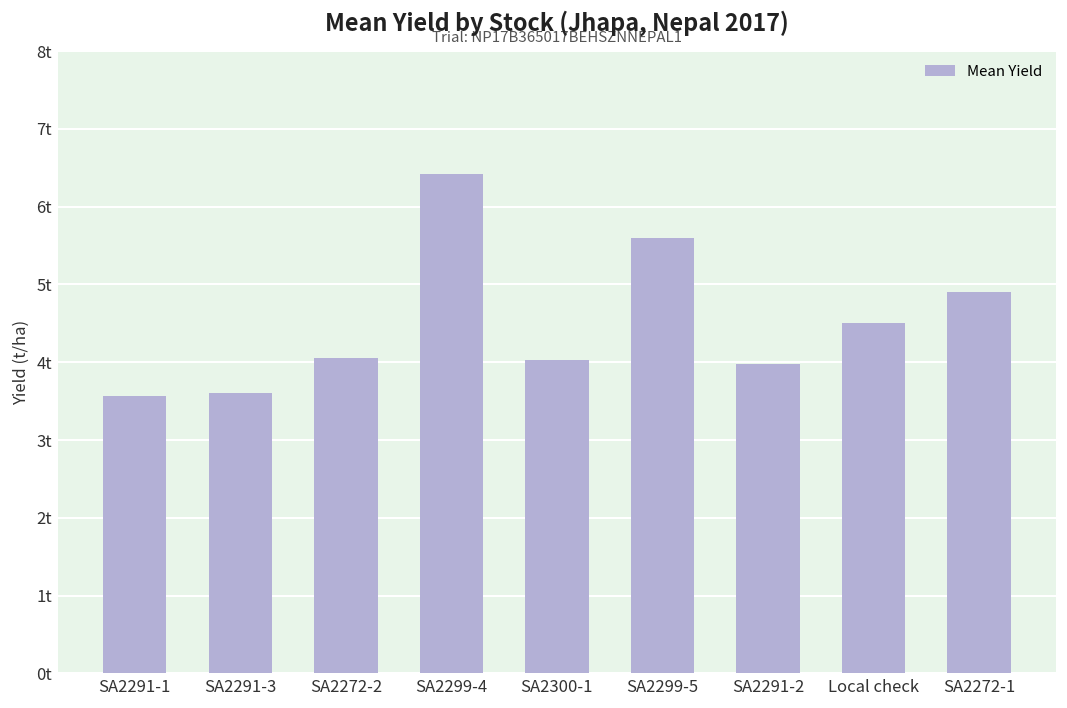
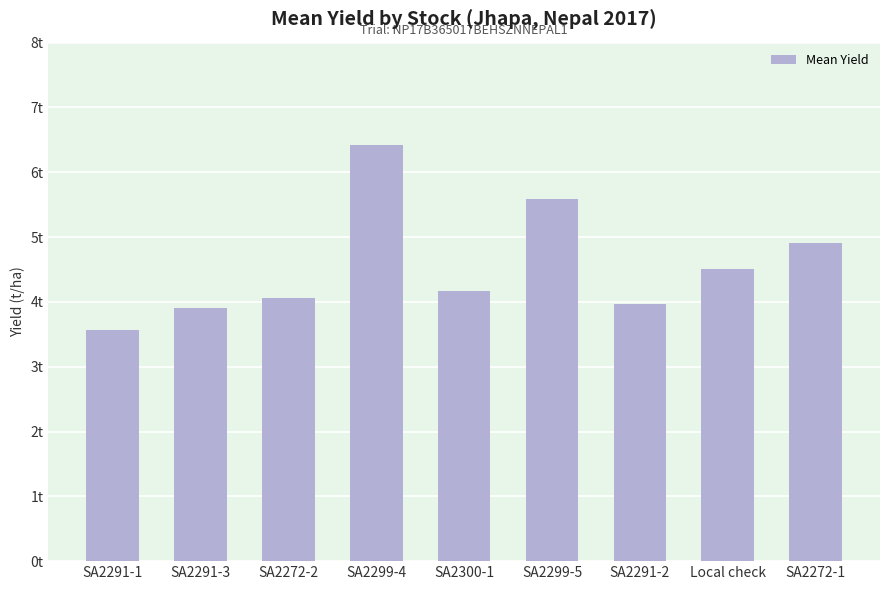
SA2291-3: 3.6t -> 3.9t
SA2300-1: 4.0t -> 4.2t
